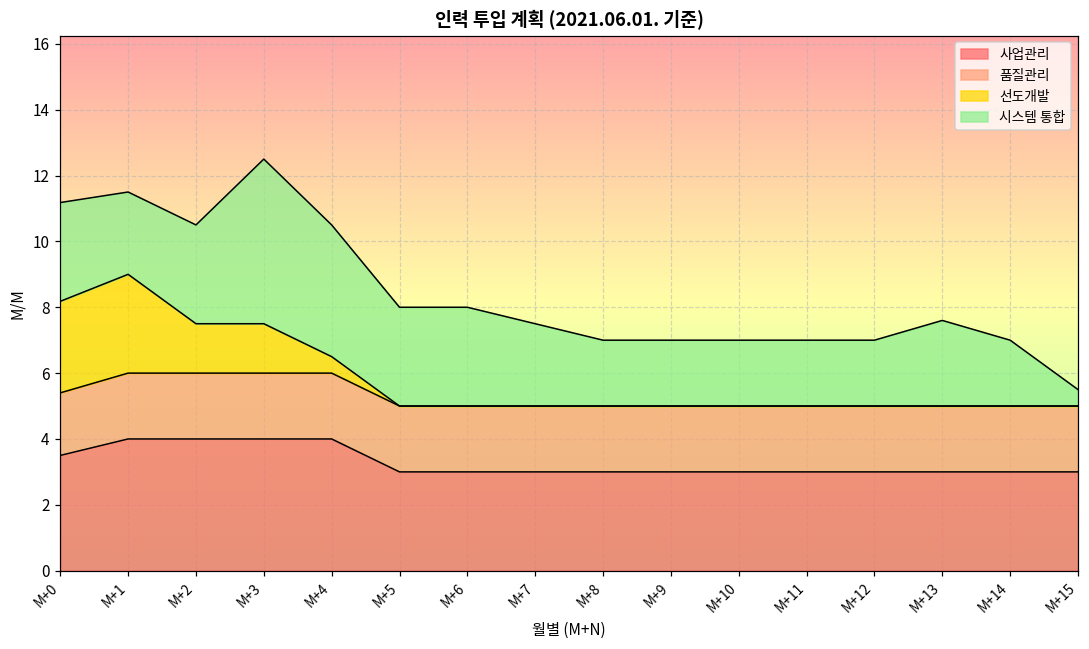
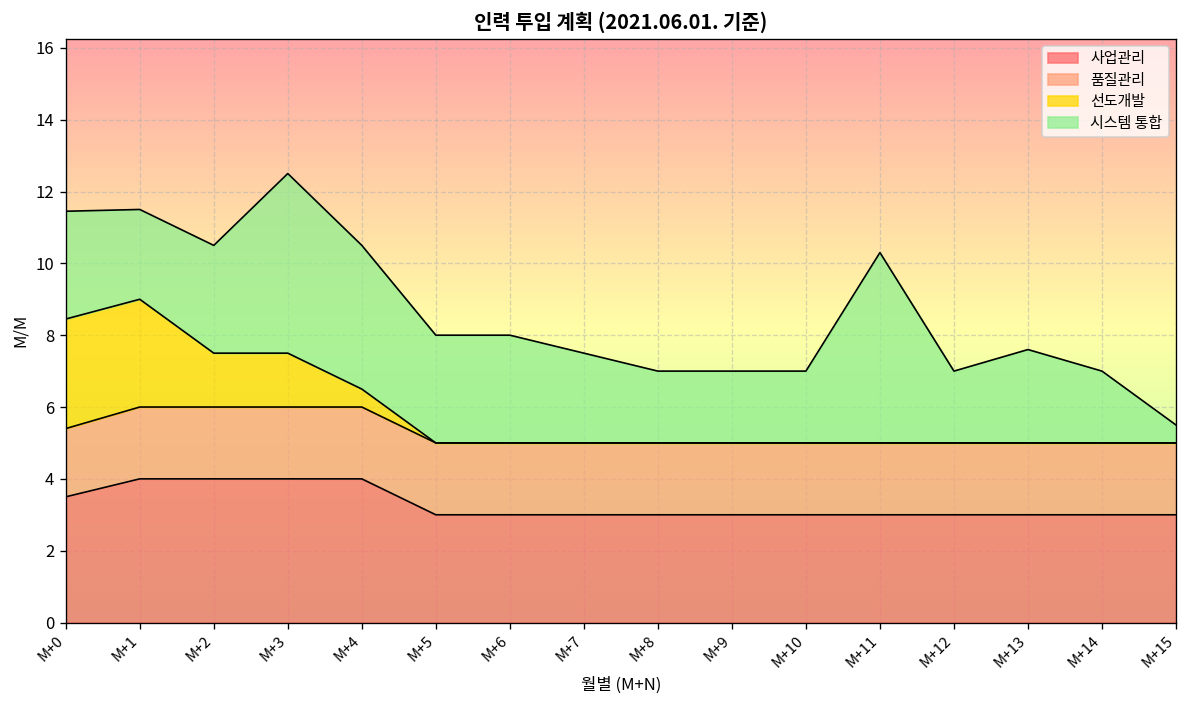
선도개발, M+0: 2.8 -> 3.0
시스템 통합, M+11: 2.0 -> 5.3
